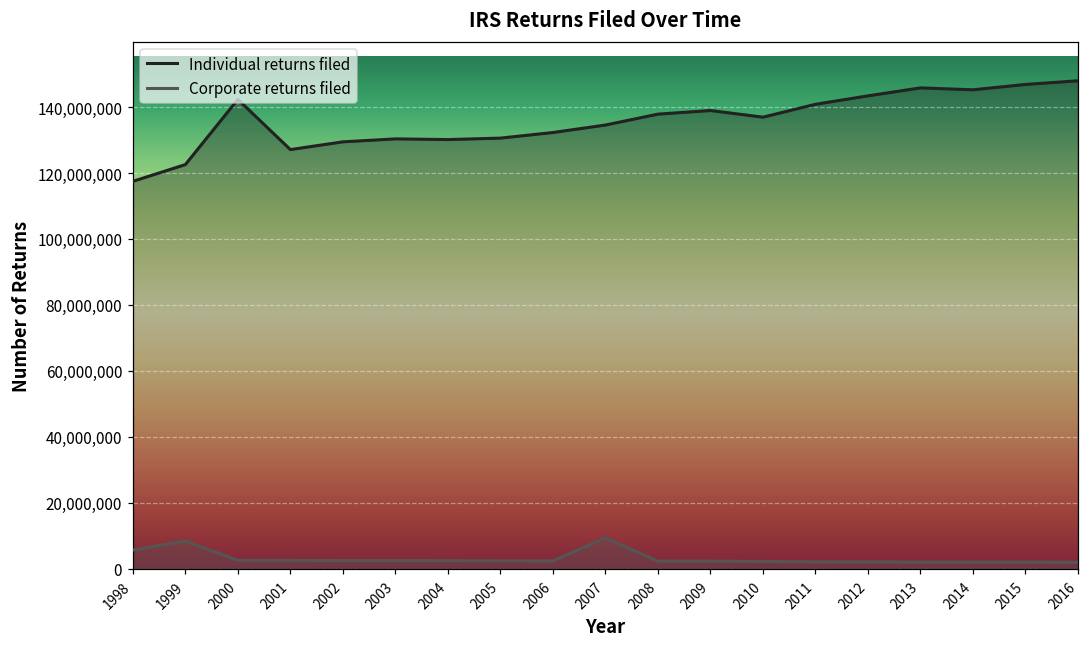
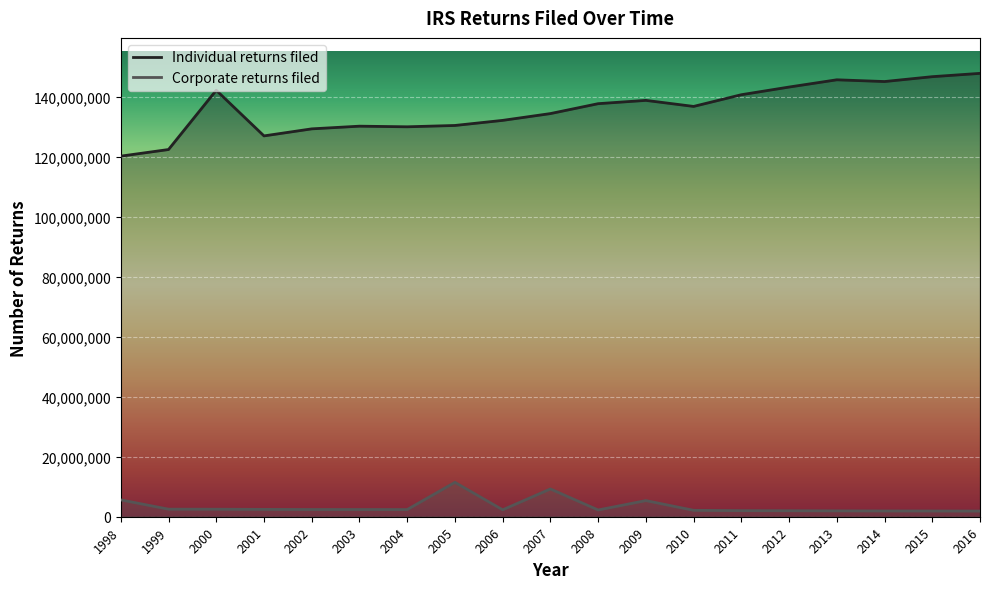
Individual returns filed, 1998: 117,000,000 -> 120,000,000
Corporate returns filed, 1999: 8,000,000 -> 3,000,000
Corporate returns filed, 2005: 2,000,000 -> 11,000,000
Corporate returns filed, 2009: 2,000,000 -> 5,000,000
